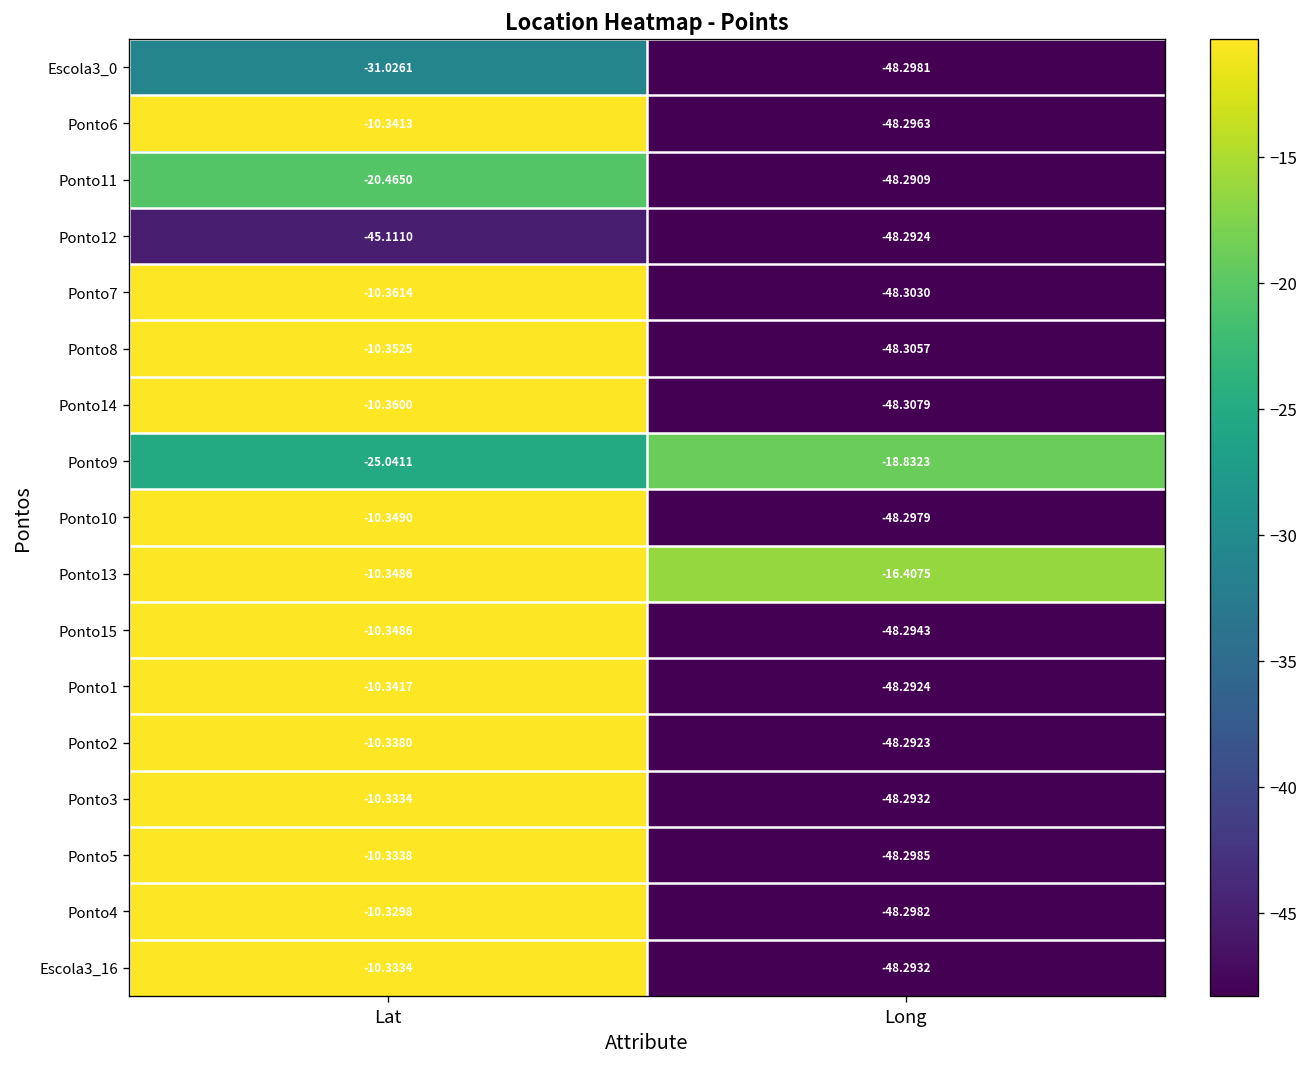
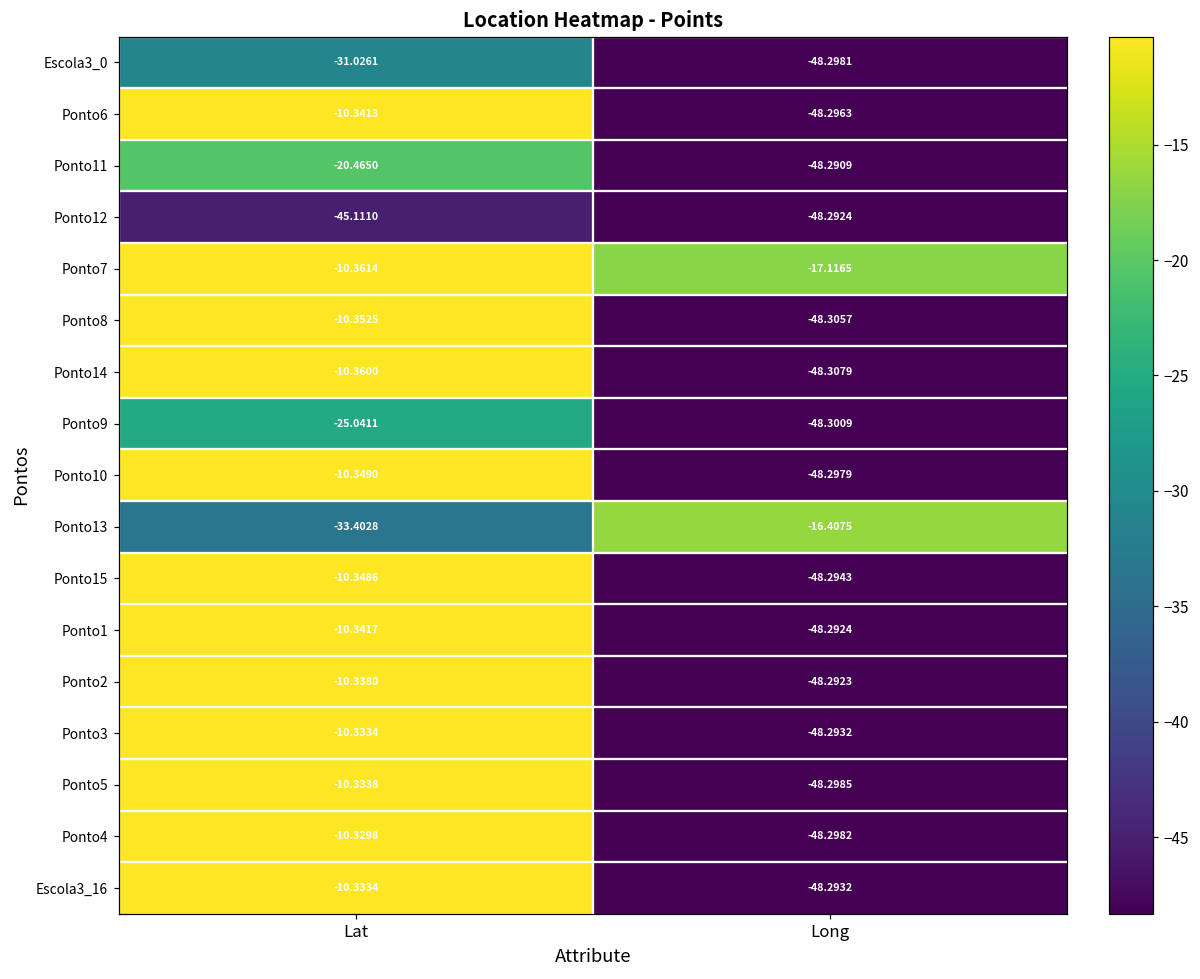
Ponto7, Long: -48.3030 -> -17.1165
Ponto9, Long: -18.8323 -> -48.3009
Ponto13, Lat: -10.3486 -> -33.4028
